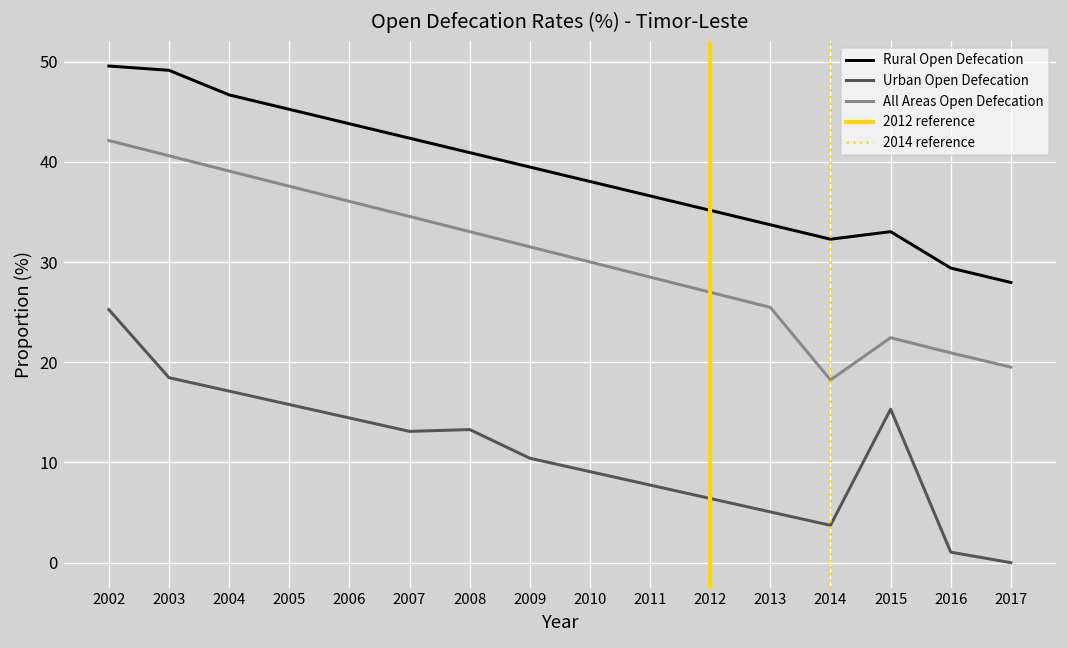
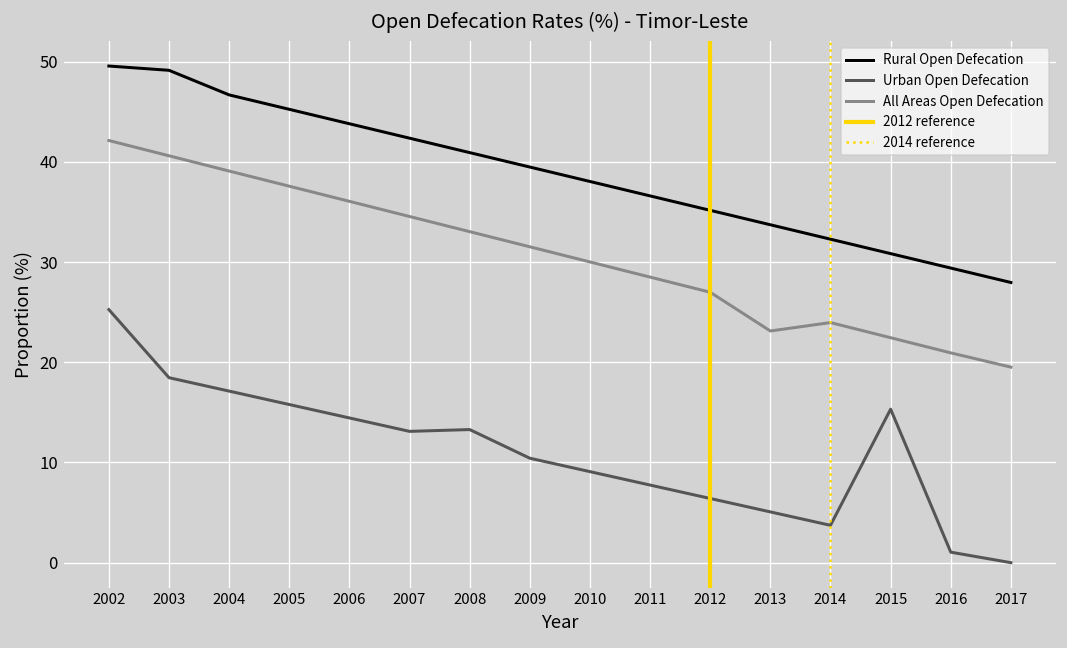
All Areas Open Defecation, 2013: 25 -> 23
All Areas Open Defecation, 2014: 18 -> 24
Rural Open Defecation, 2015: 33 -> 31
